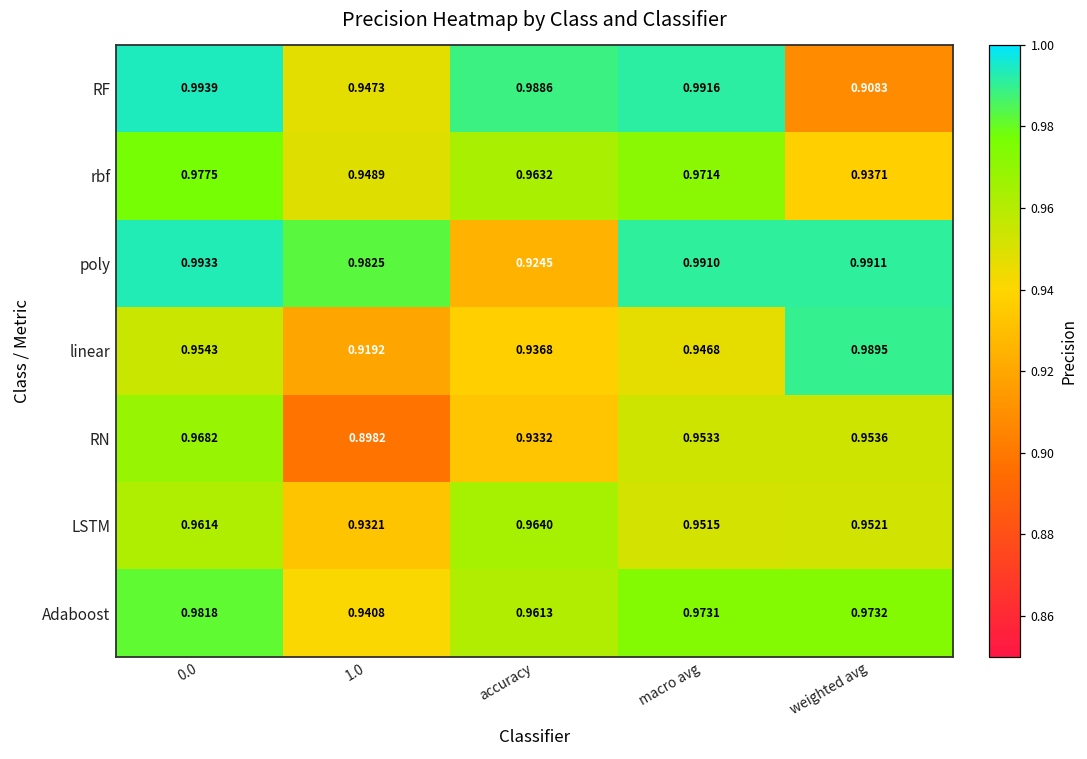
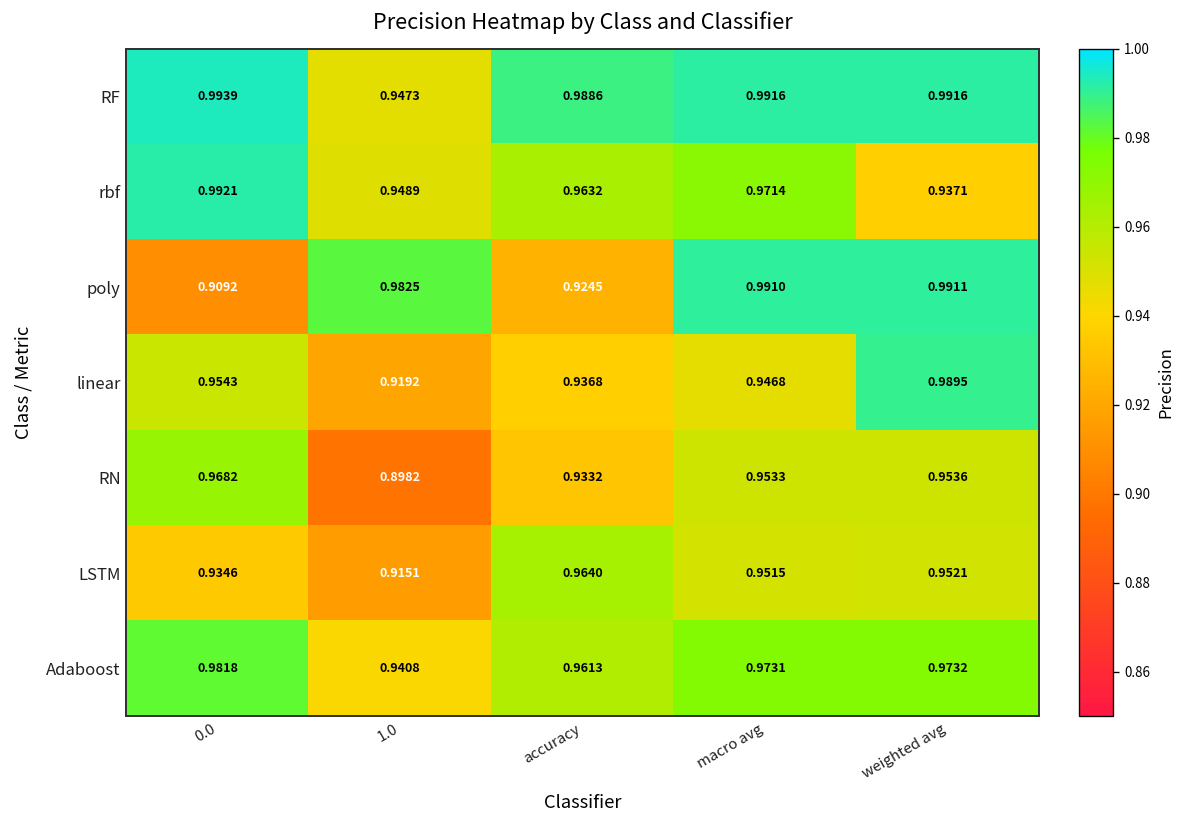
RF, weighted avg: 0.9083 -> 0.9916
rbf, 0.0: 0.9775 -> 0.9921
poly, 0.0: 0.9933 -> 0.9092
LSTM, 0.0: 0.9614 -> 0.9346
LSTM, 1.0: 0.9321 -> 0.9151
